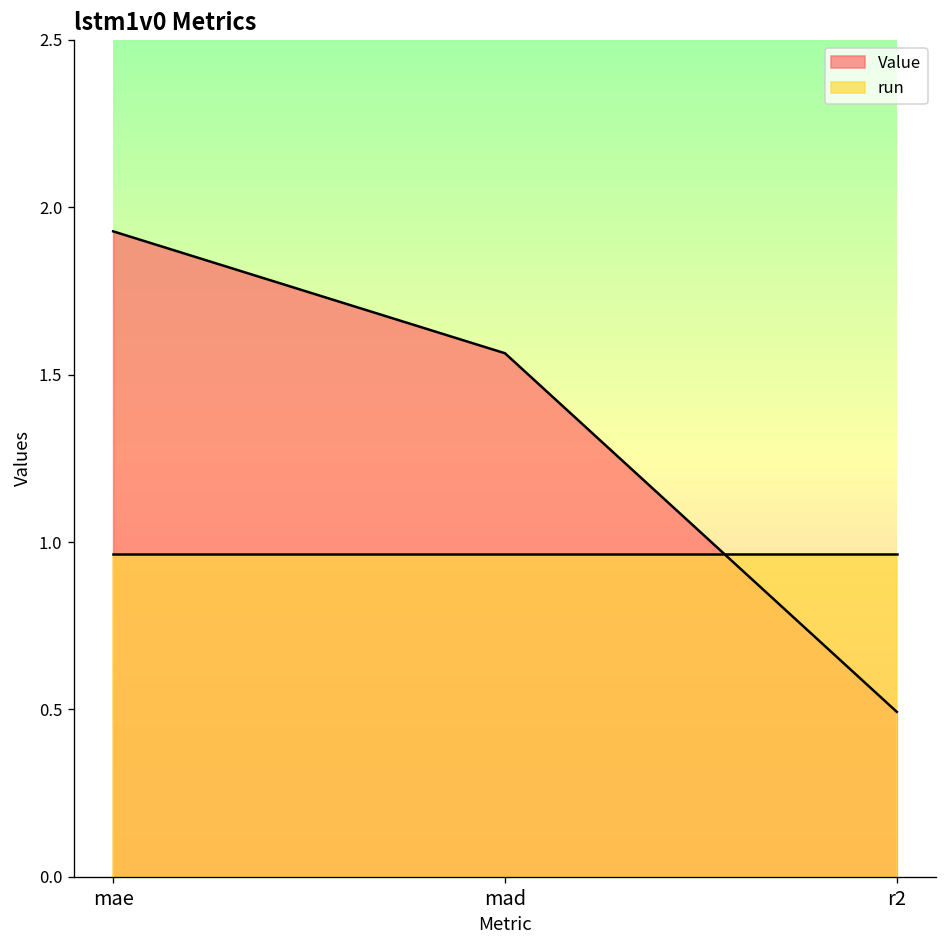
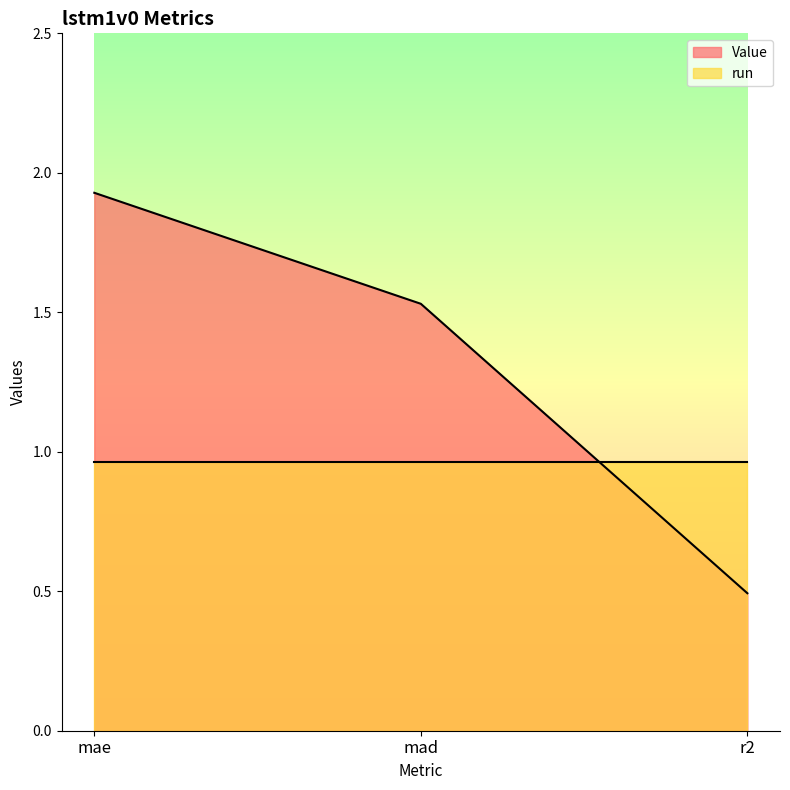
Value, mad: 1.56 -> 1.53
